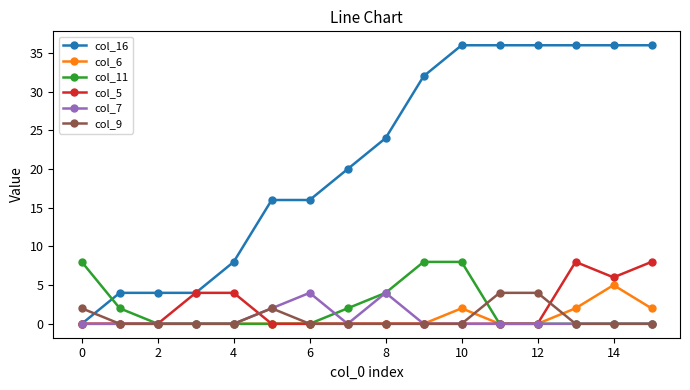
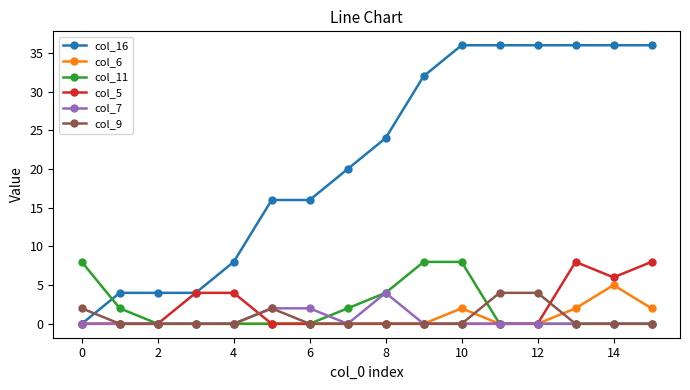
col_7, 6: 4 -> 2
